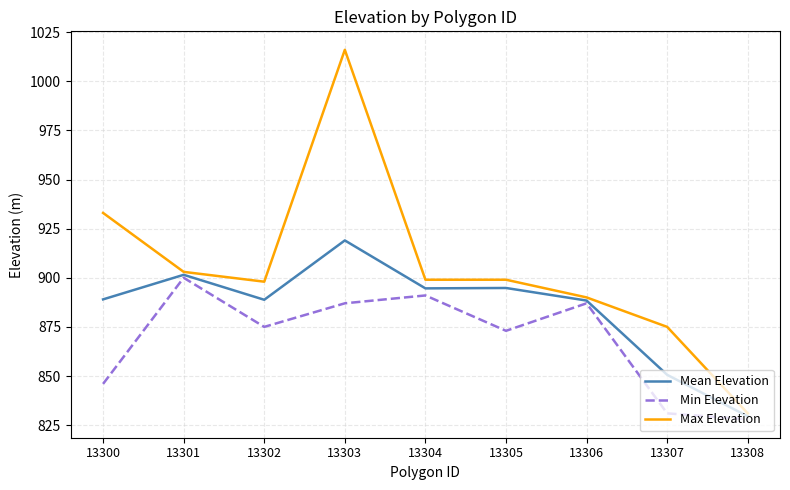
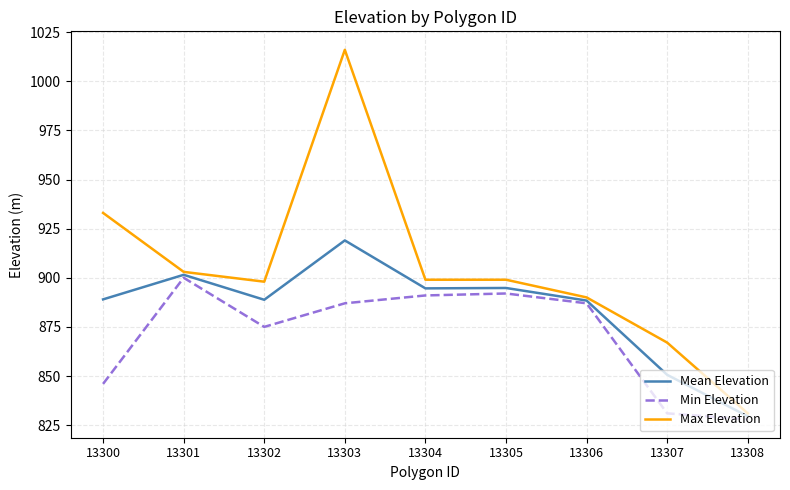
Min Elevation, 13305: 873 -> 892
Max Elevation, 13307: 875 -> 867
